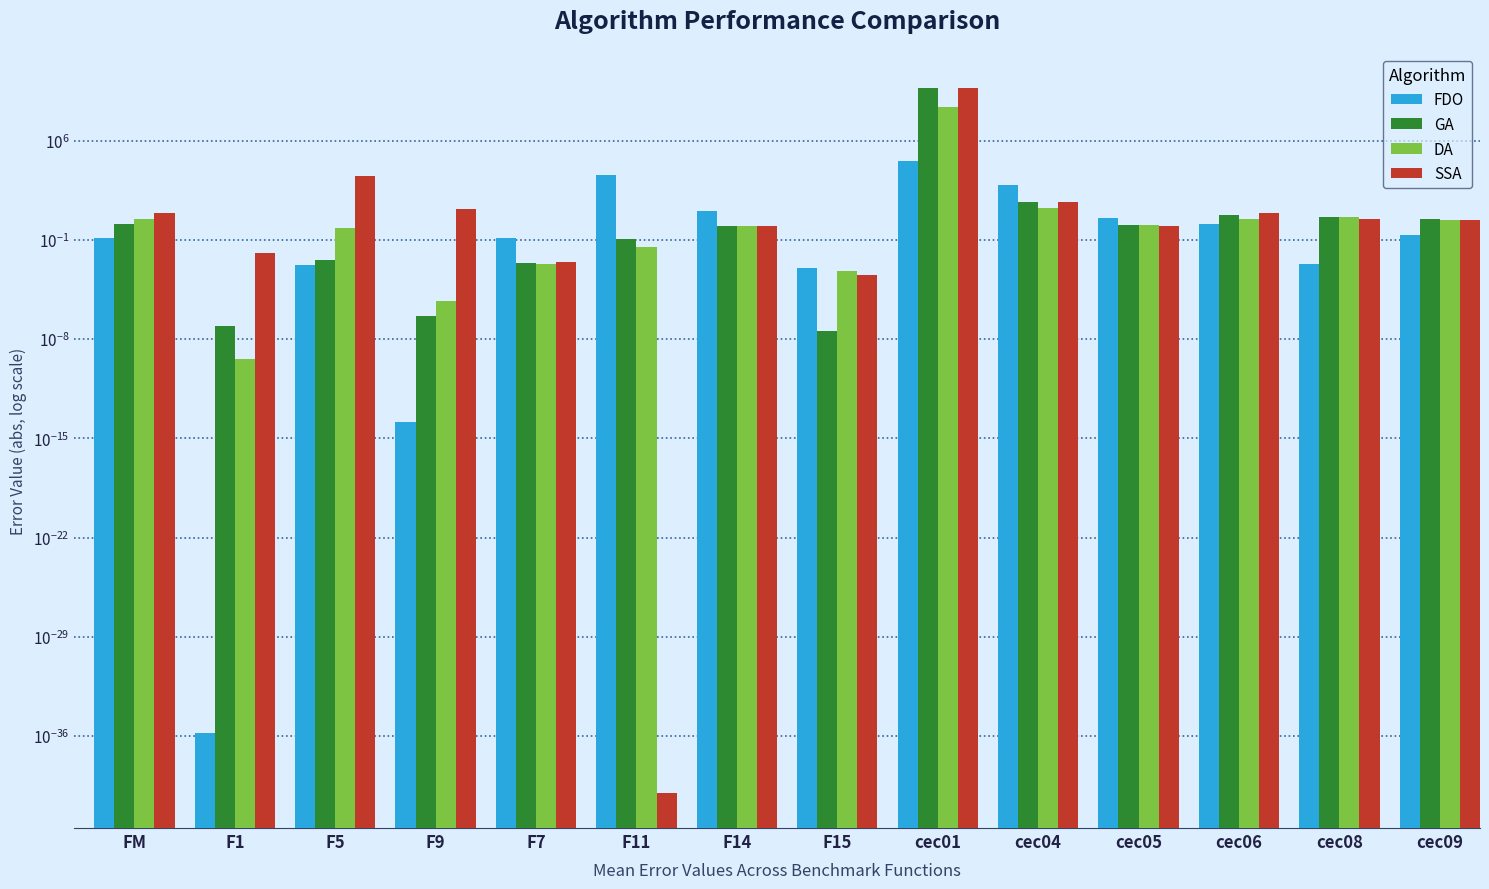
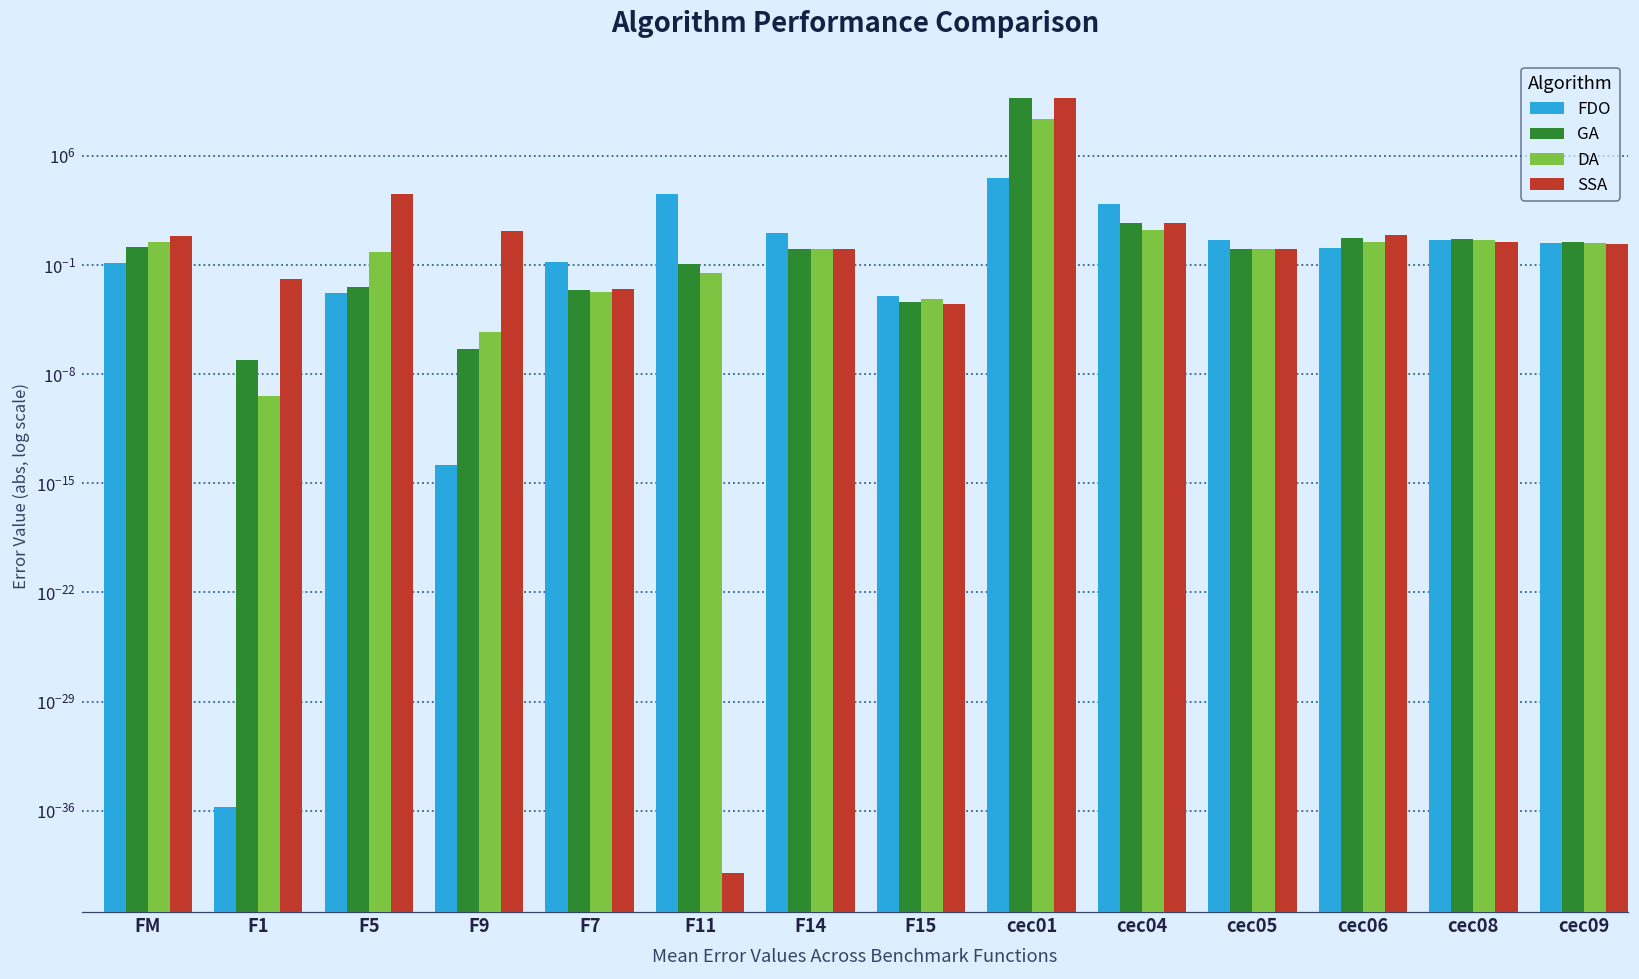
GA, F15: 0.00000004 -> 0.0005
FDO, cec08: 0.002 -> 4
FDO, cec09: 0.2 -> 3
